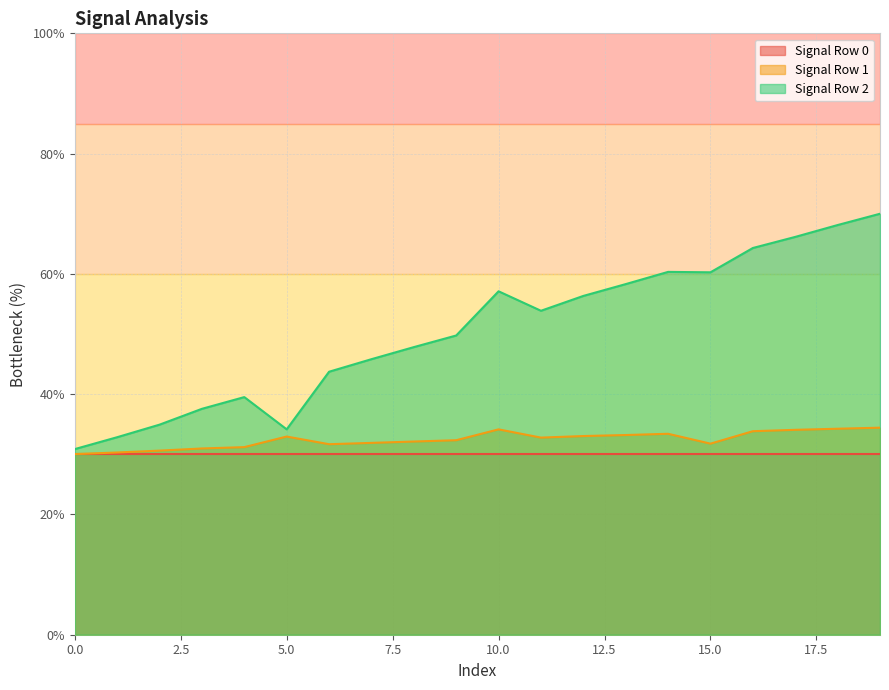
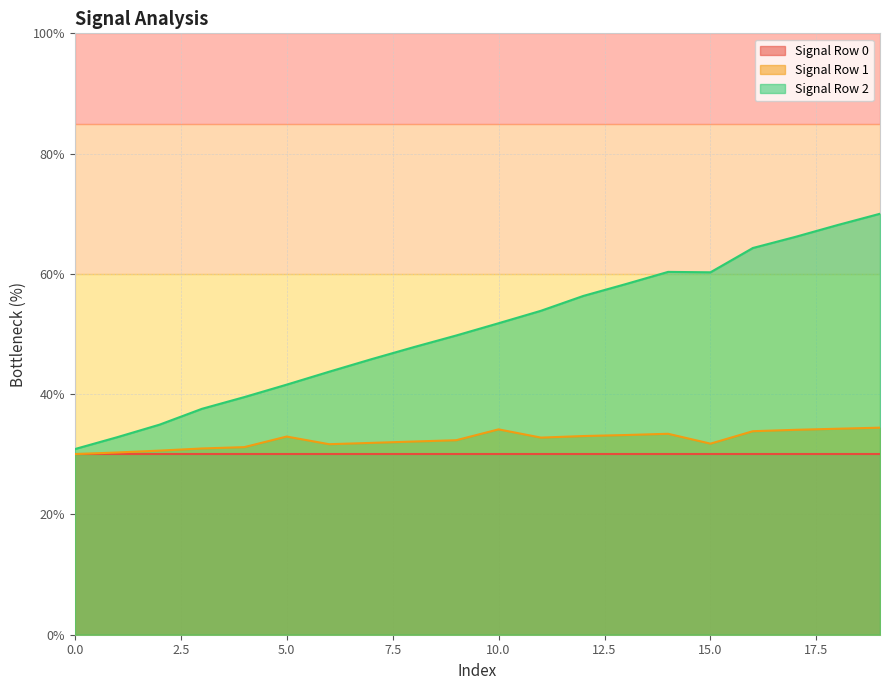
Signal Row 2, 5.0: 34% -> 42%
Signal Row 2, 10.0: 57% -> 52%
